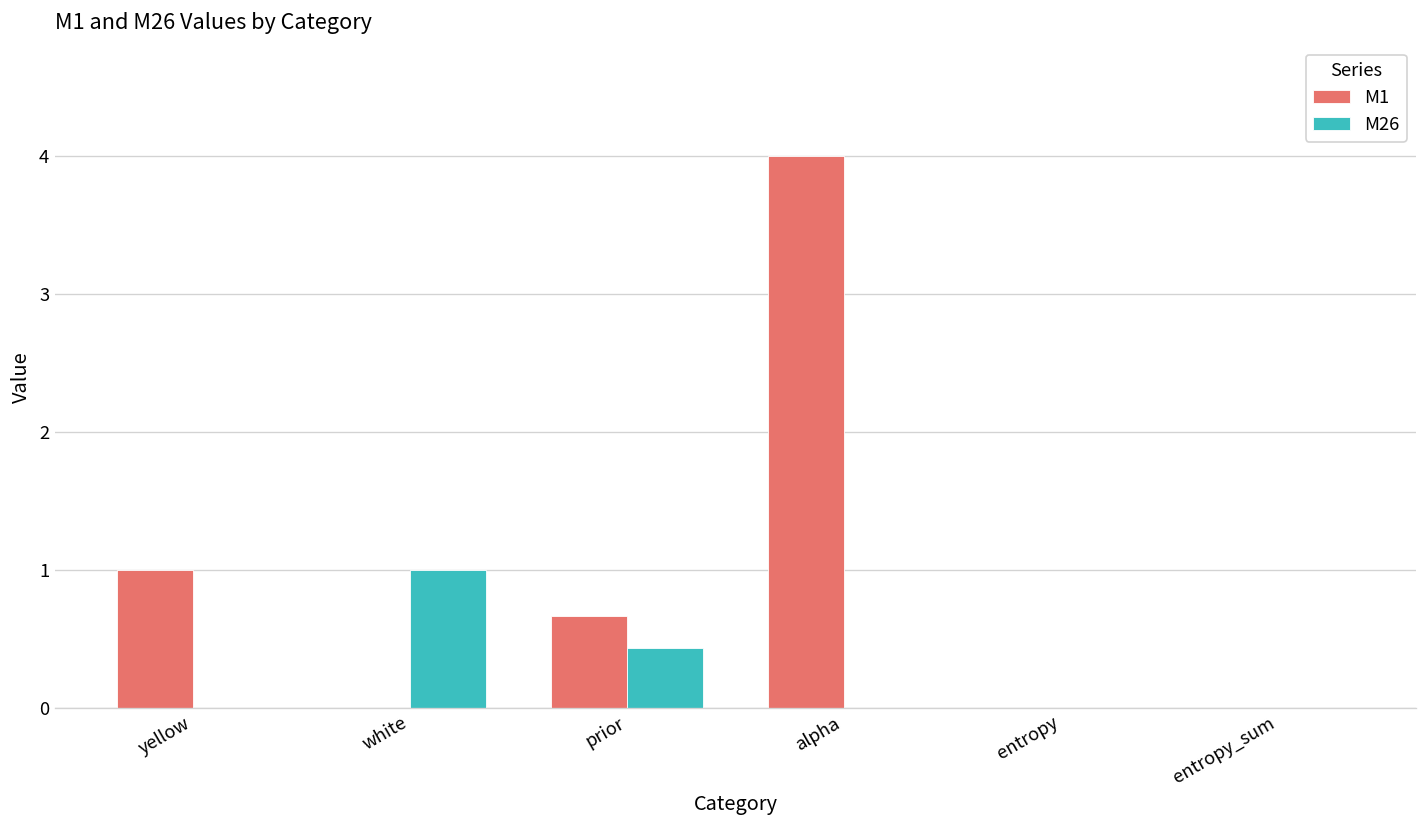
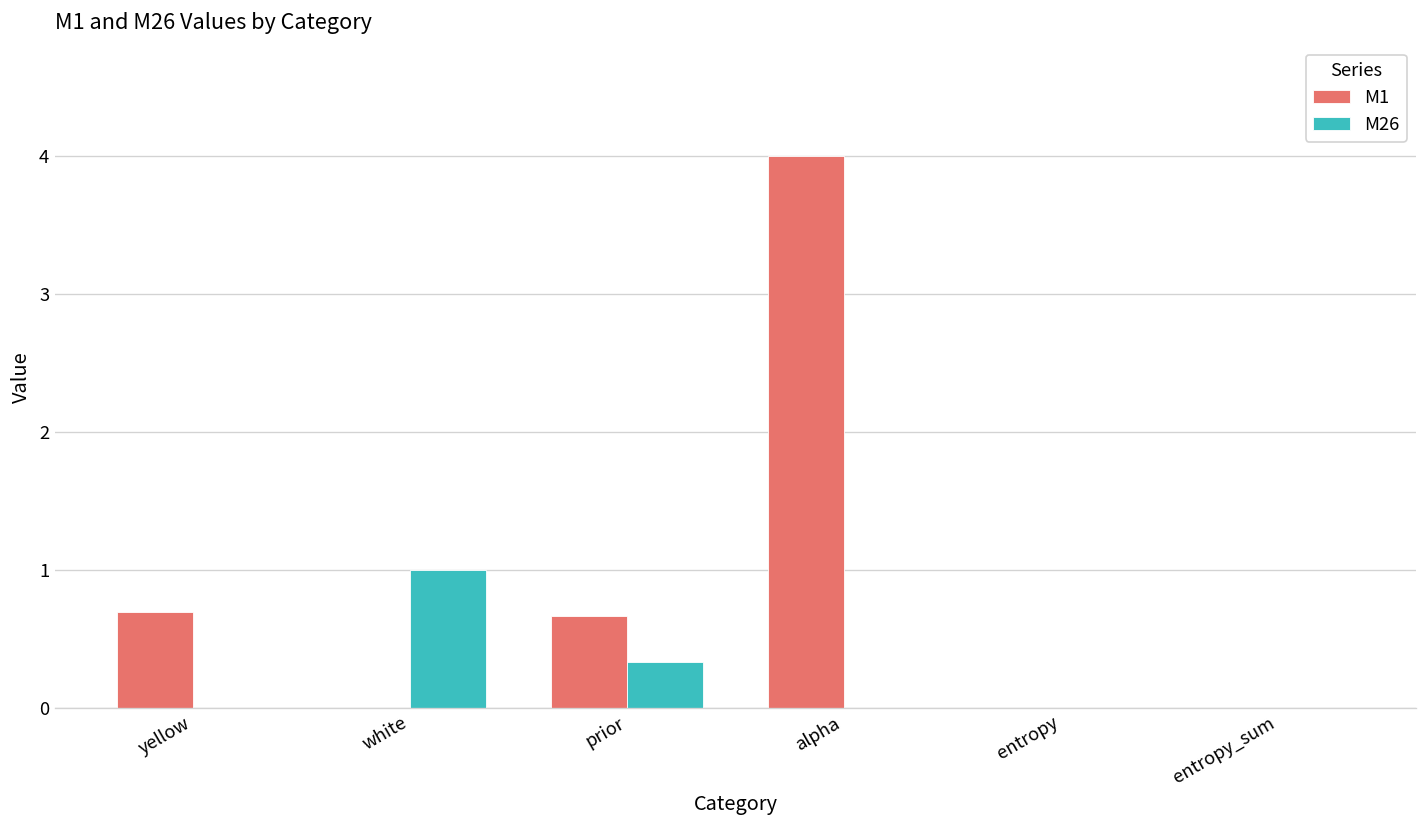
M1, yellow: 1.0 -> 0.7
M26, prior: 0.44 -> 0.33
